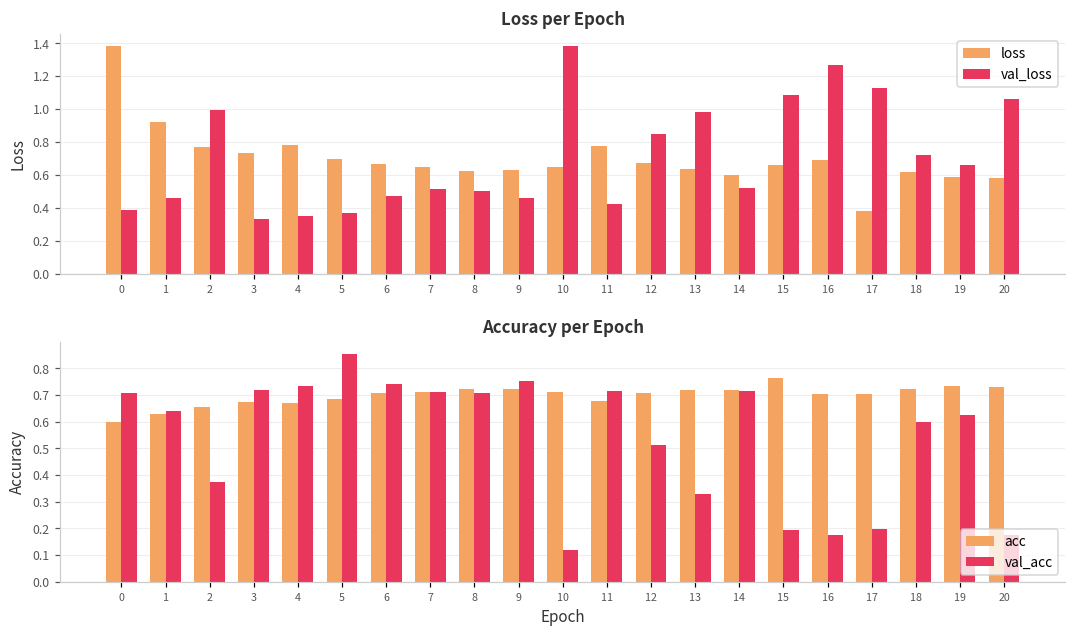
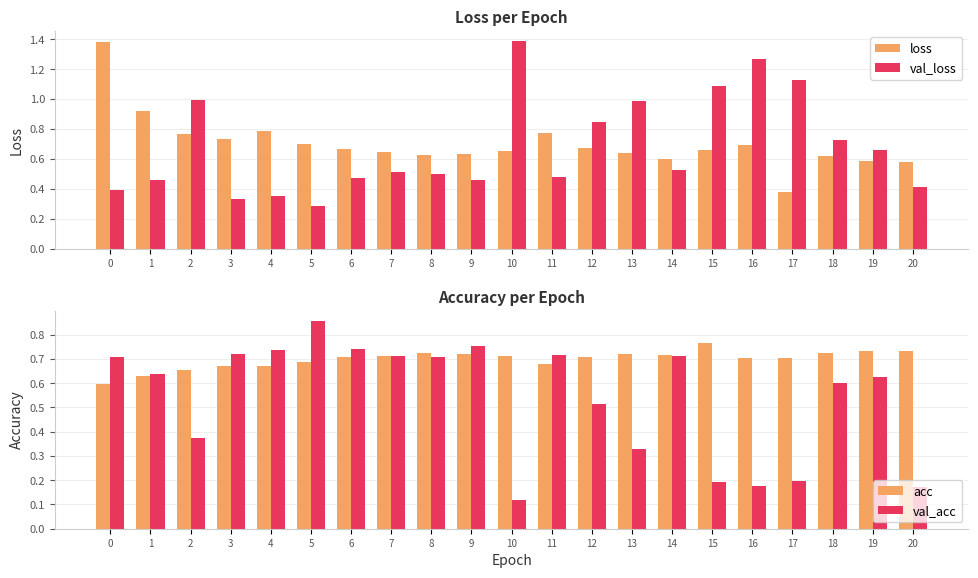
Loss per Epoch, val_loss, 5: 0.37 -> 0.29
Loss per Epoch, val_loss, 11: 0.42 -> 0.48
Loss per Epoch, val_loss, 20: 1.06 -> 0.42
